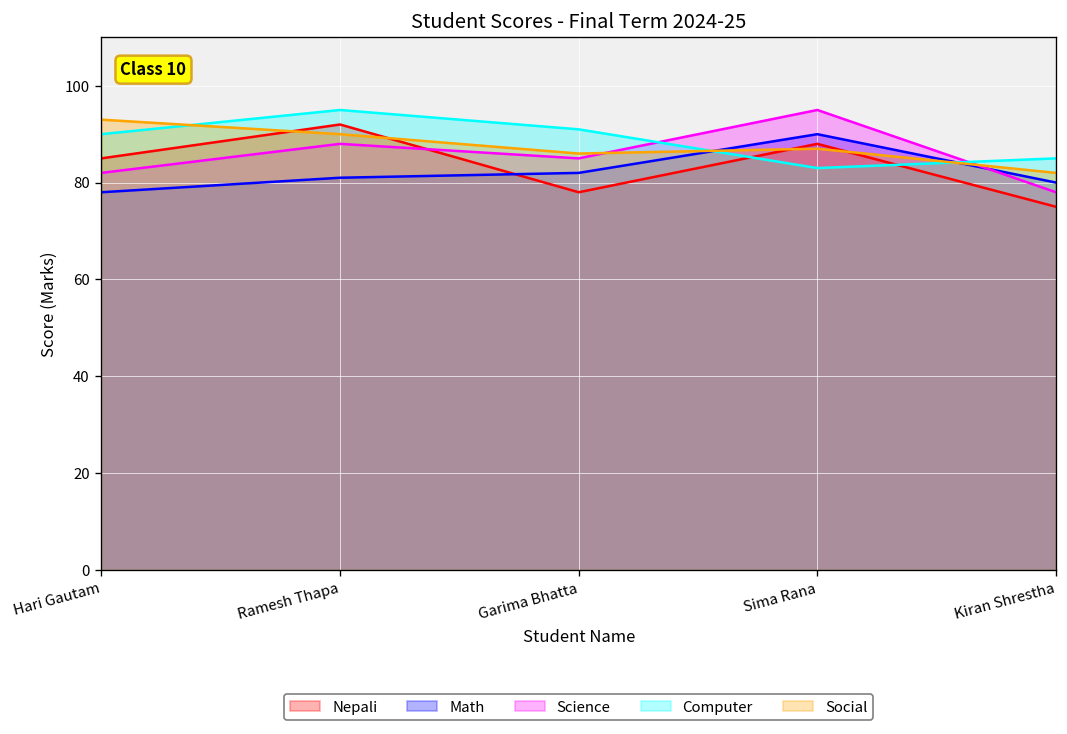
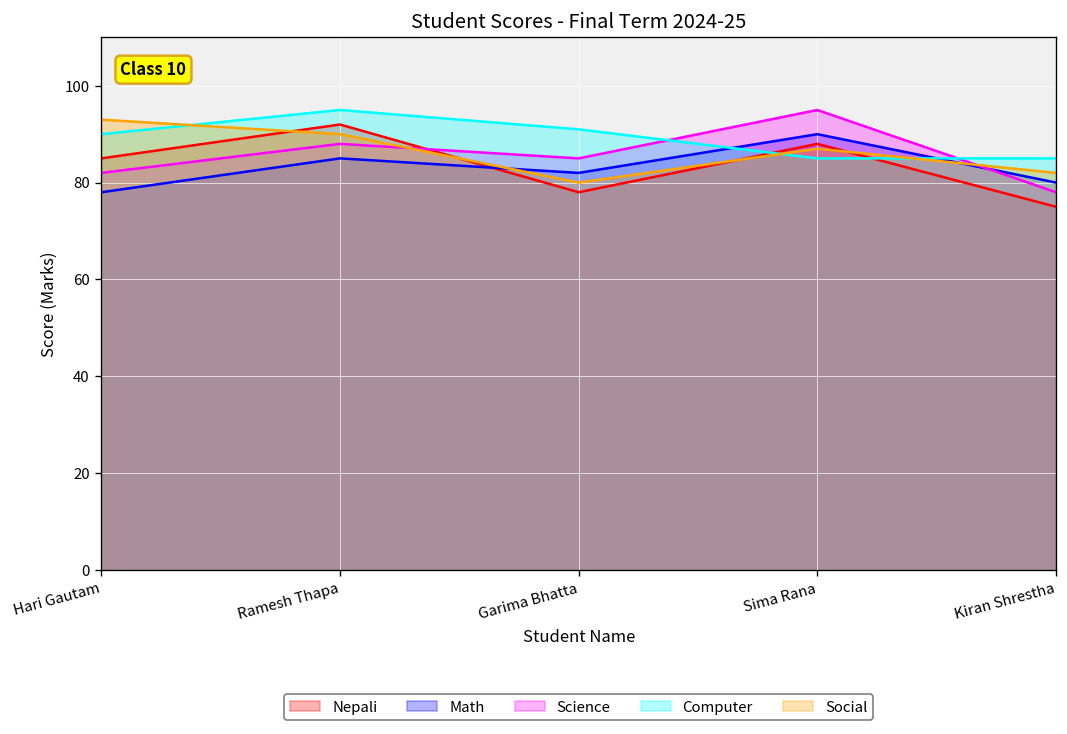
Math, Ramesh Thapa: 81 -> 85
Social, Garima Bhatta: 86 -> 80
Computer, Sima Rana: 83 -> 85
